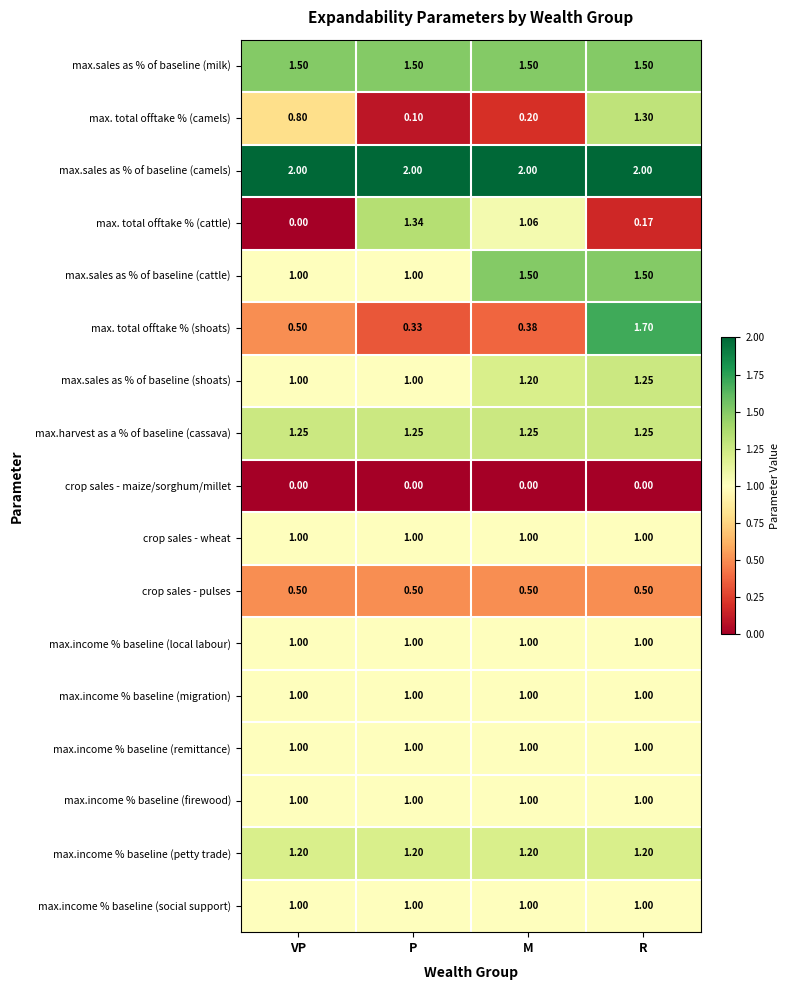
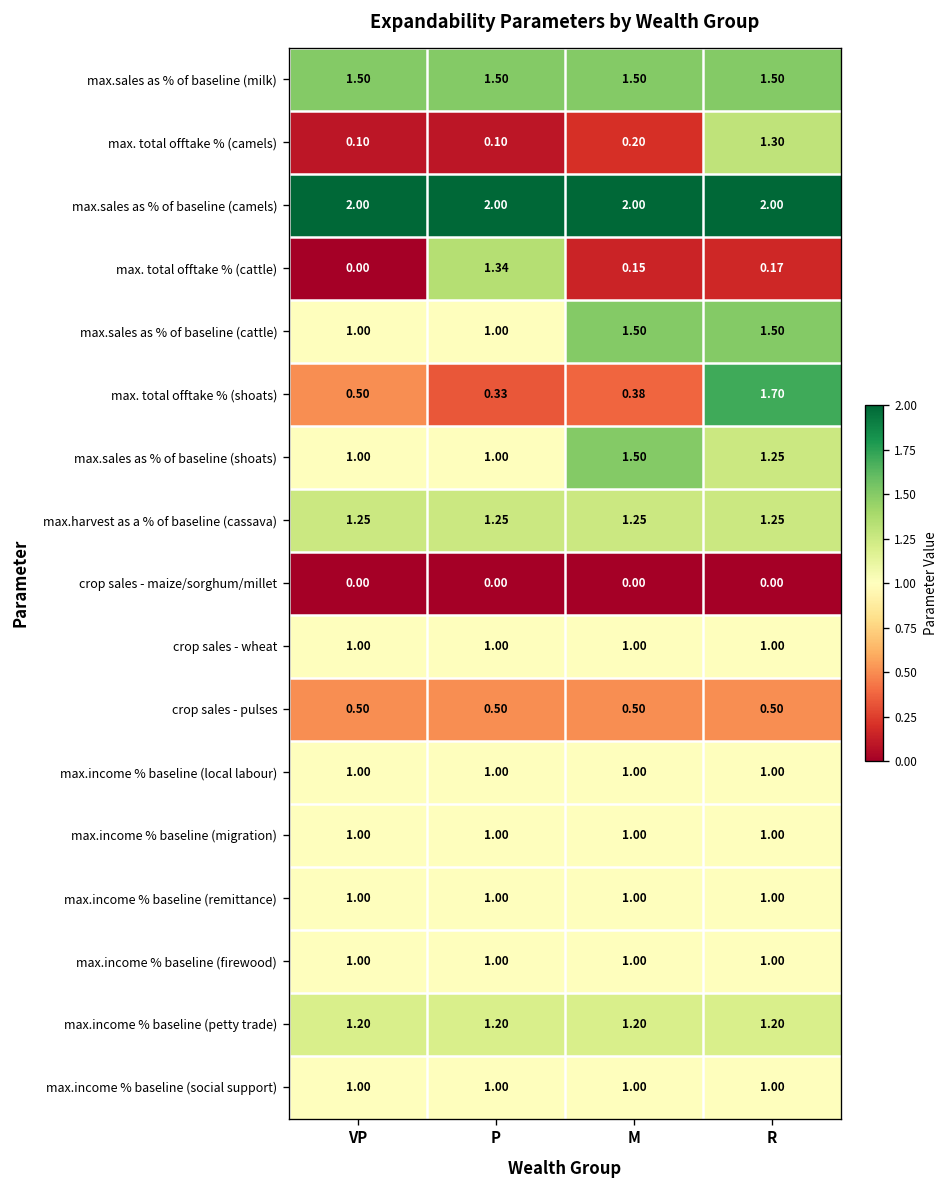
max. total offtake % (camels), VP: 0.80 -> 0.10
max. total offtake % (cattle), M: 1.06 -> 0.15
max.sales as % of baseline (shoats), M: 1.20 -> 1.50
